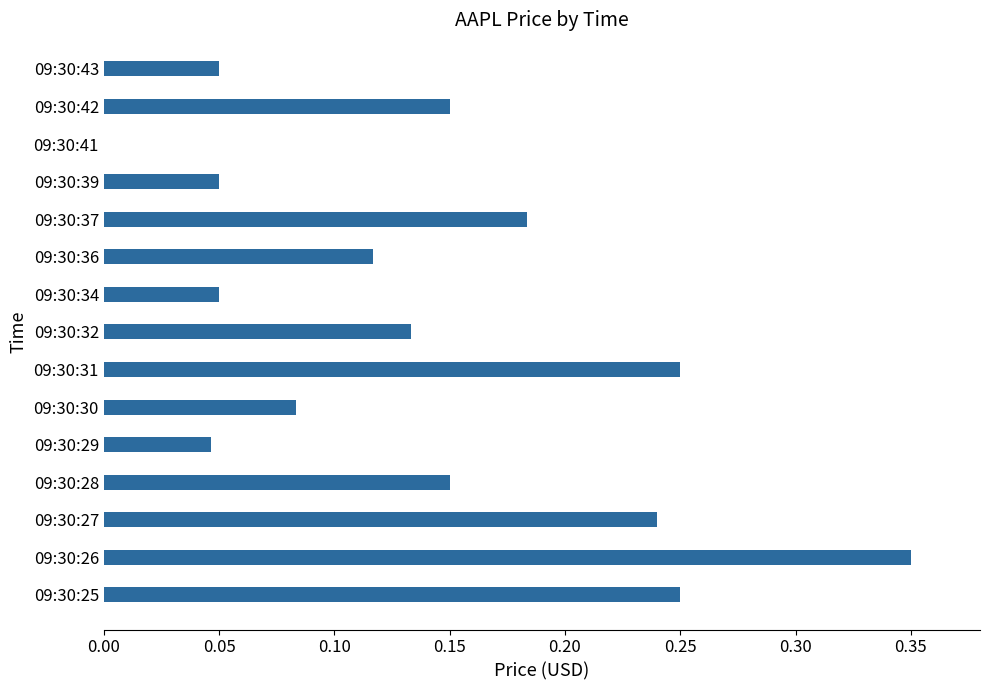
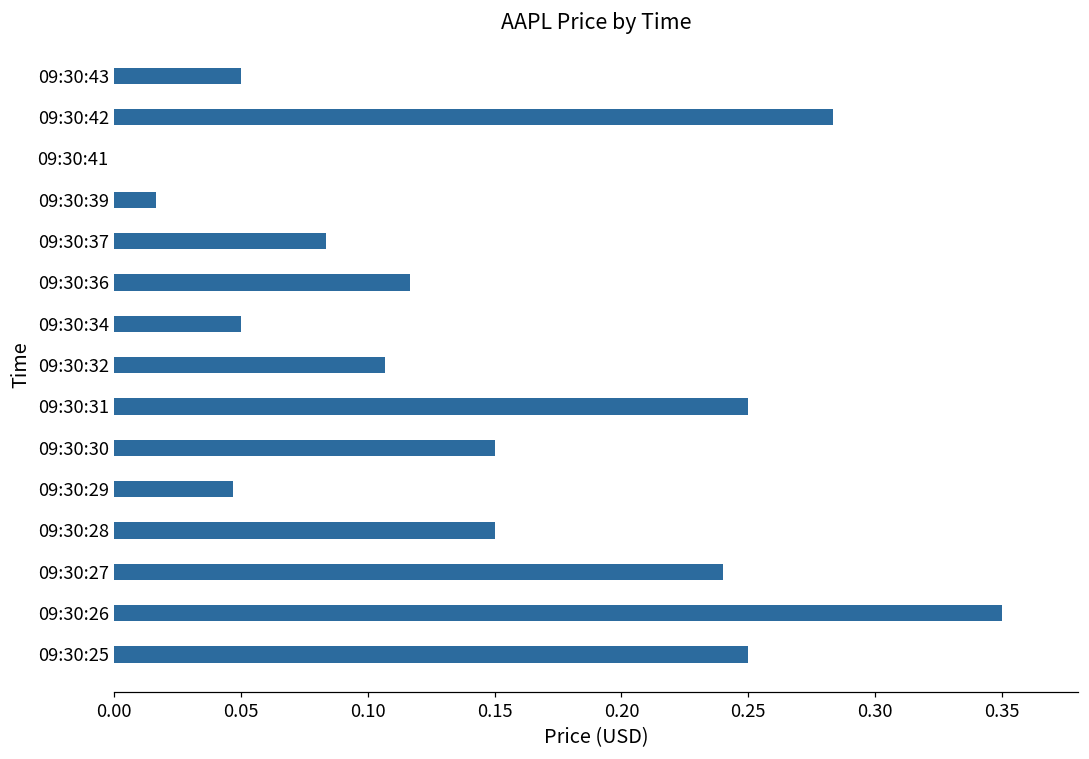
09:30:42: 0.150 -> 0.283
09:30:39: 0.050 -> 0.017
09:30:37: 0.183 -> 0.083
09:30:32: 0.133 -> 0.107
09:30:30: 0.083 -> 0.150
